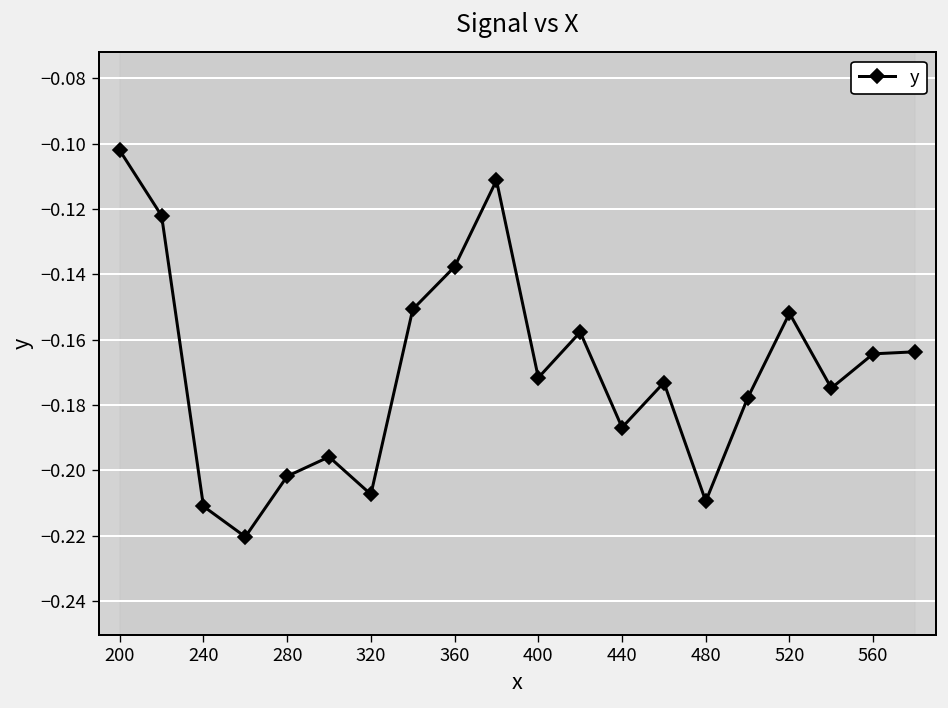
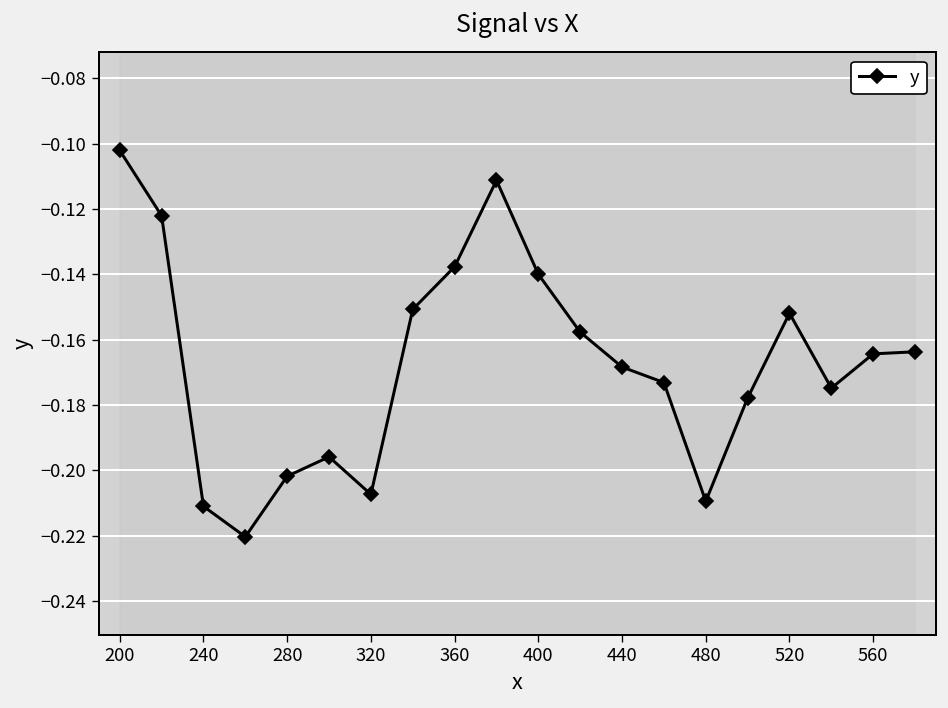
y, 400: -0.172 -> -0.140
y, 440: -0.187 -> -0.168
